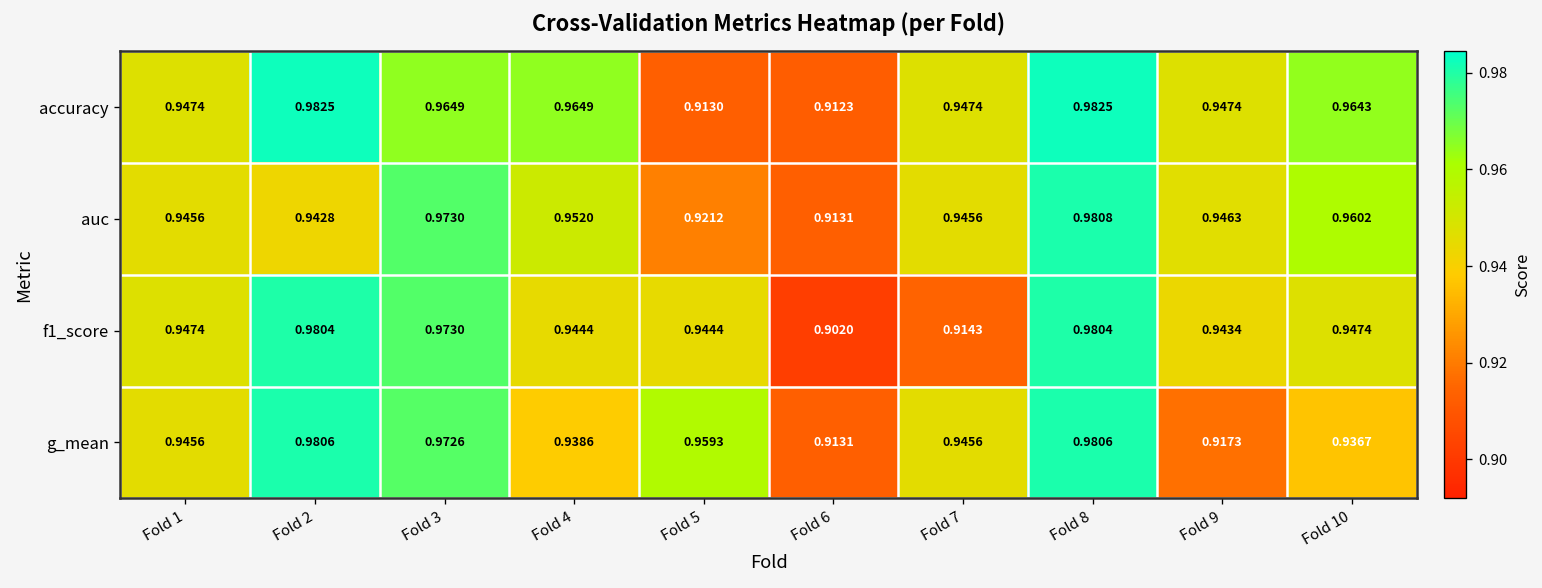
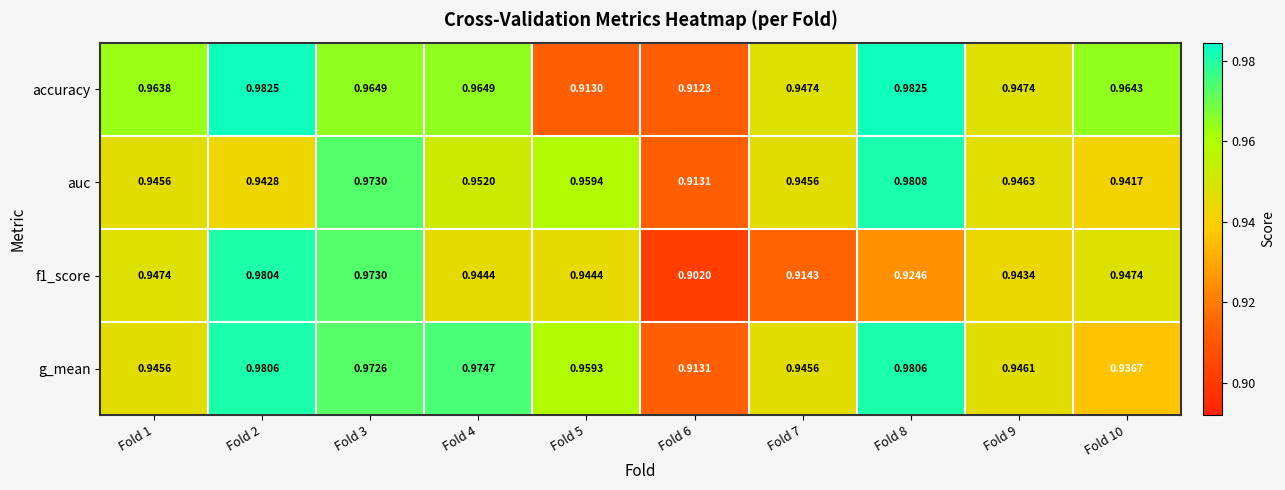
accuracy, Fold 1: 0.9474 -> 0.9638
auc, Fold 5: 0.9212 -> 0.9594
auc, Fold 10: 0.9602 -> 0.9417
f1_score, Fold 8: 0.9804 -> 0.9246
g_mean, Fold 4: 0.9386 -> 0.9747
g_mean, Fold 9: 0.9173 -> 0.9461
